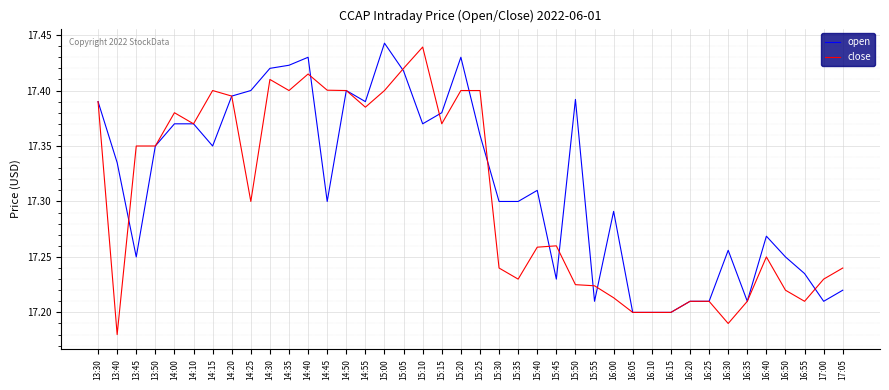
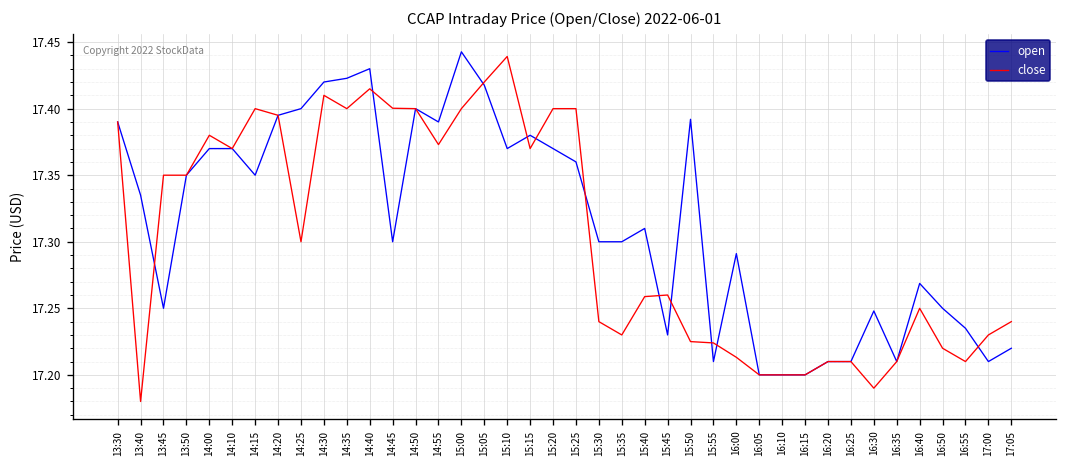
close, 14:55: 17.385 -> 17.373
open, 15:20: 17.43 -> 17.37
open, 16:30: 17.256 -> 17.248
